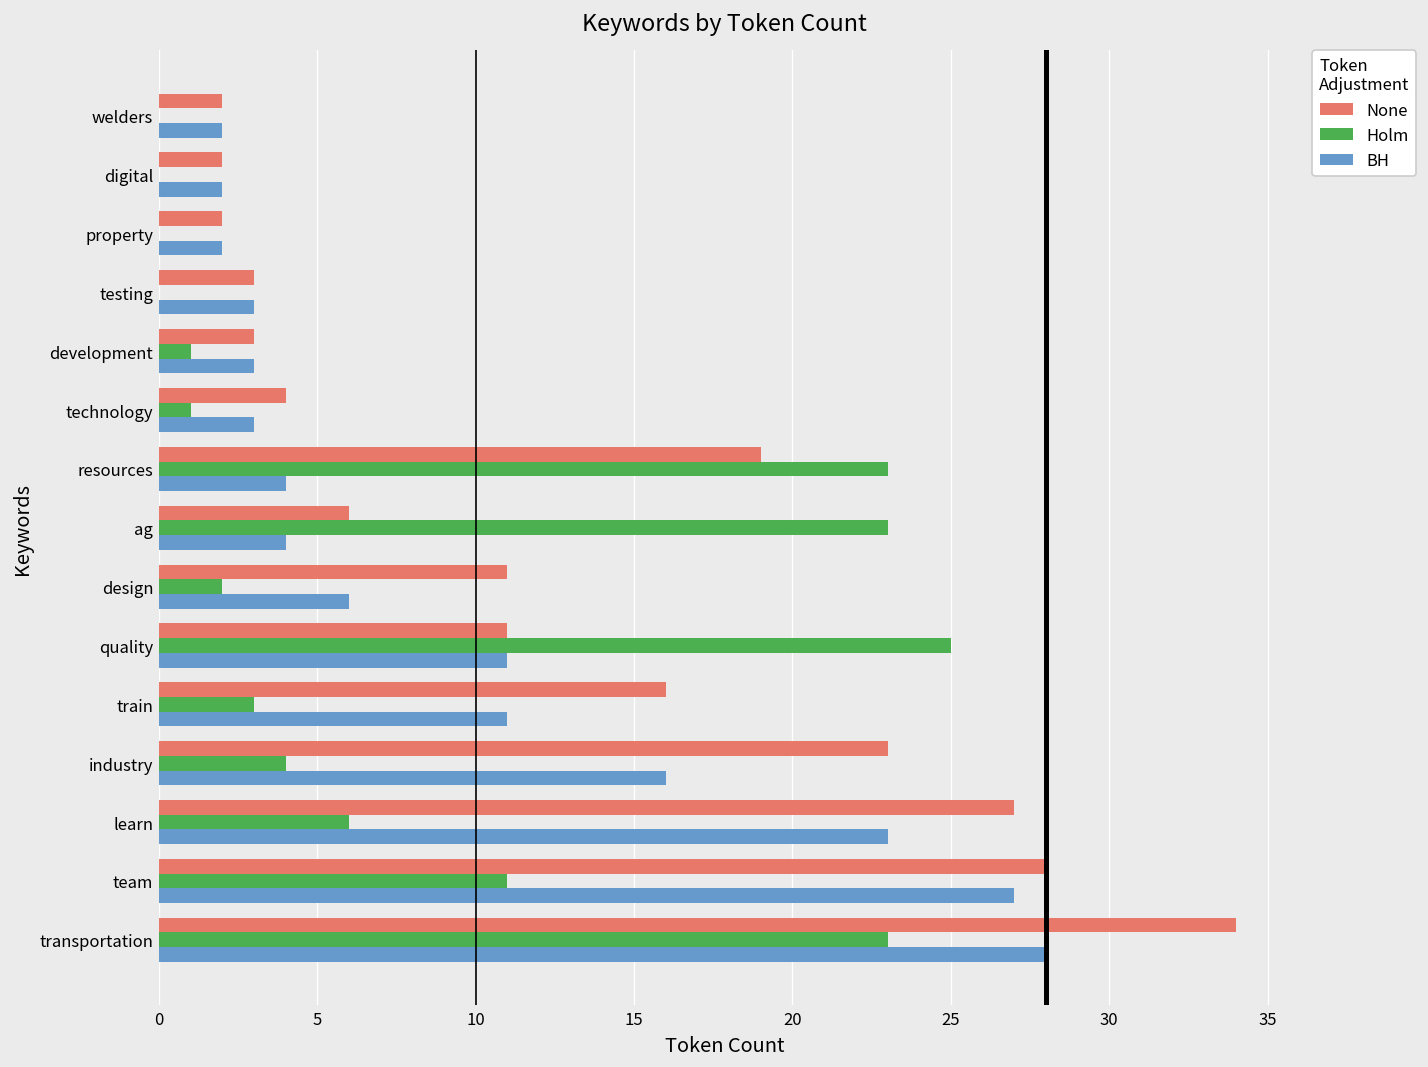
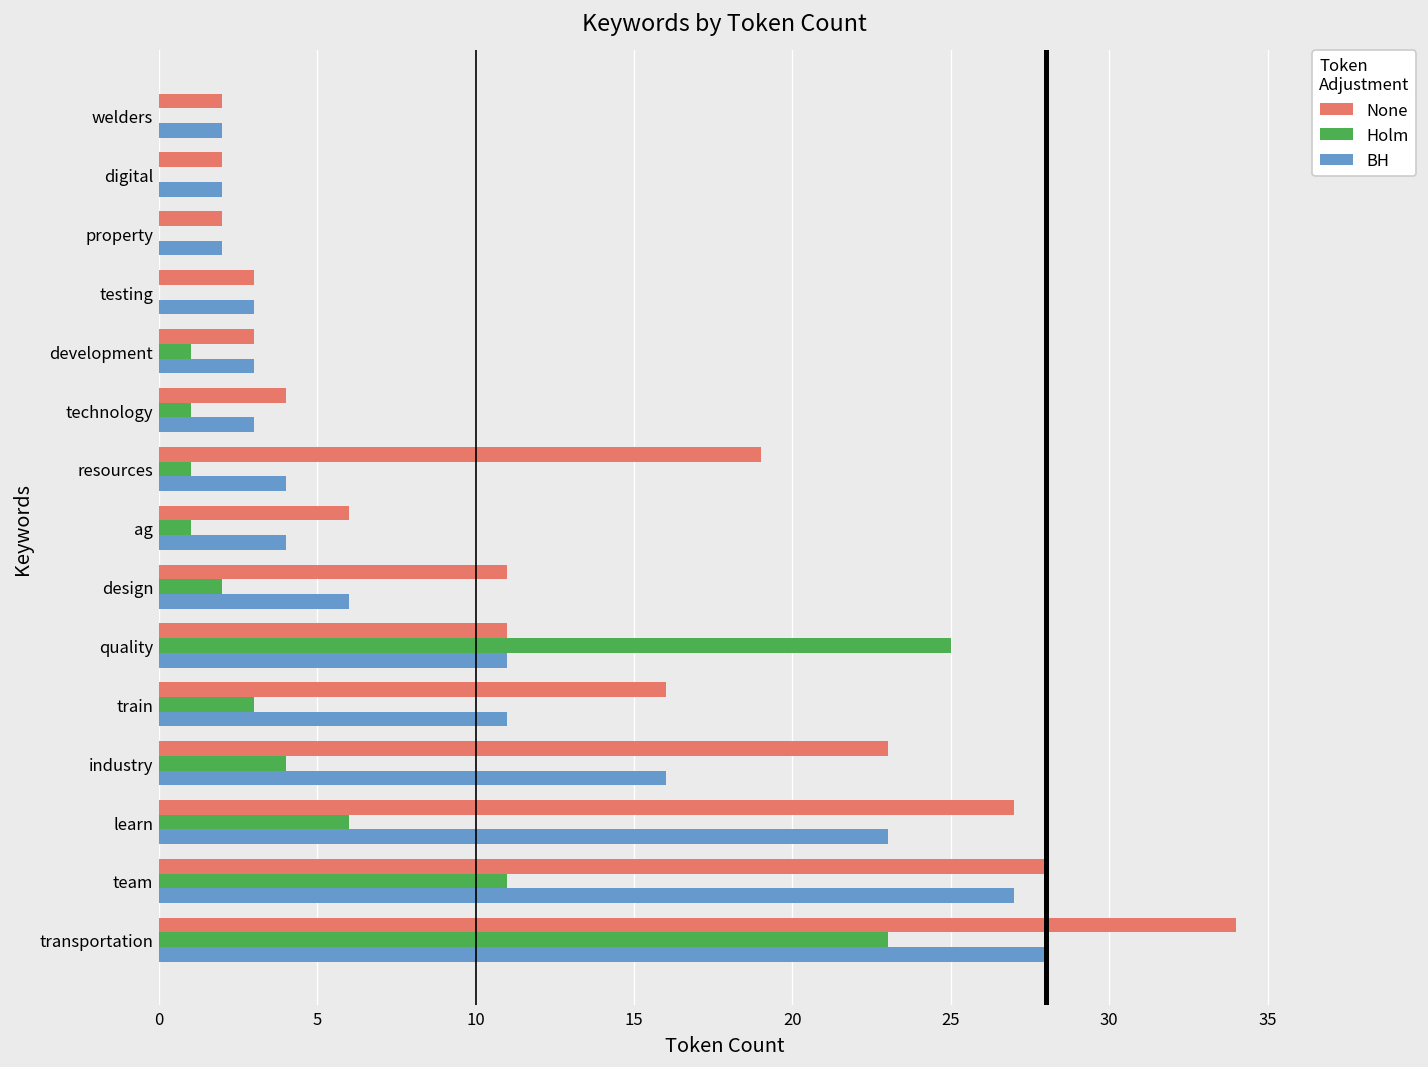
Holm, resources: 23 -> 1
Holm, ag: 23 -> 1
